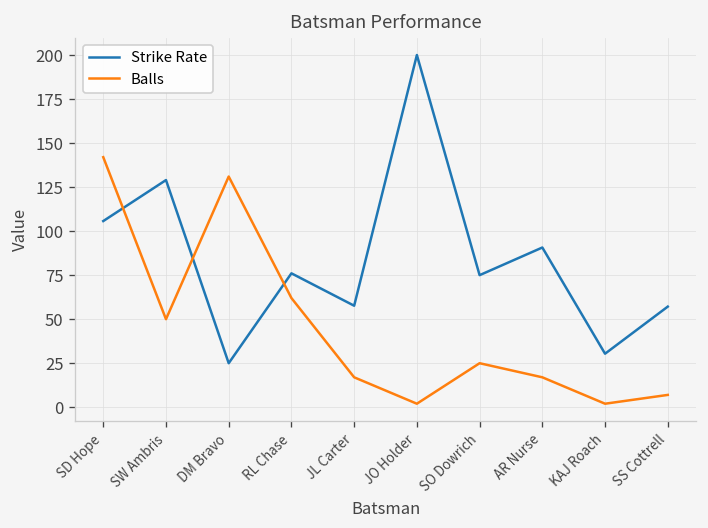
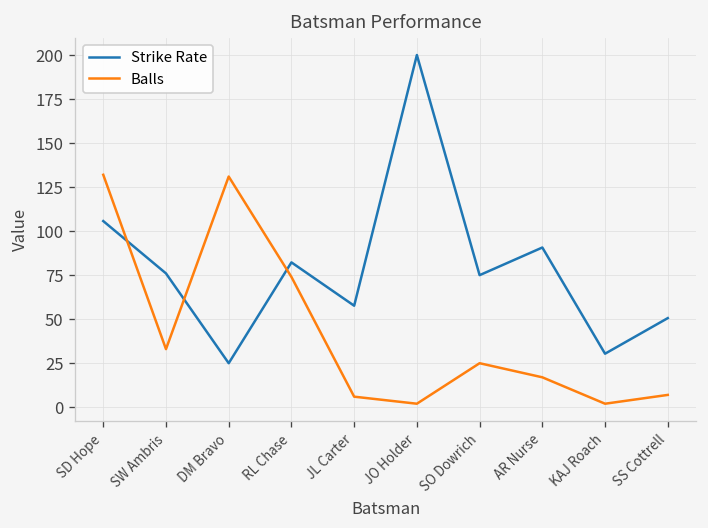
Balls, SD Hope: 142 -> 132
Strike Rate, SW Ambris: 129 -> 76
Balls, SW Ambris: 50 -> 33
Strike Rate, RL Chase: 76 -> 82
Balls, RL Chase: 62 -> 74
Balls, JL Carter: 17 -> 6
Strike Rate, SS Cottrell: 57 -> 51
